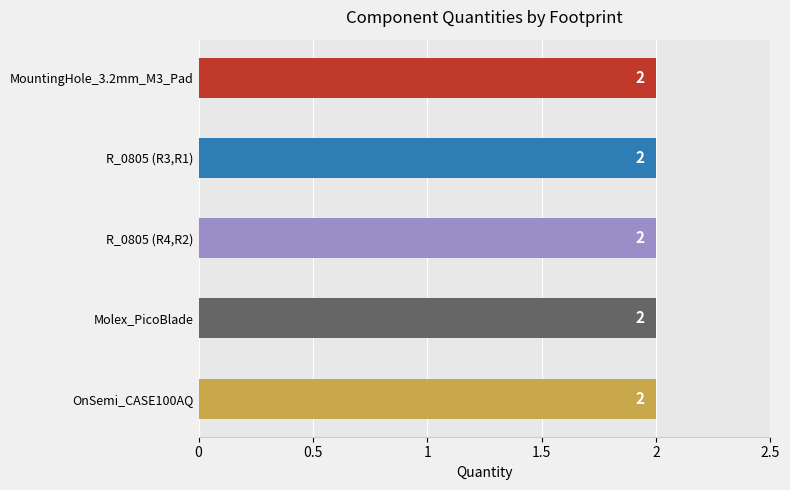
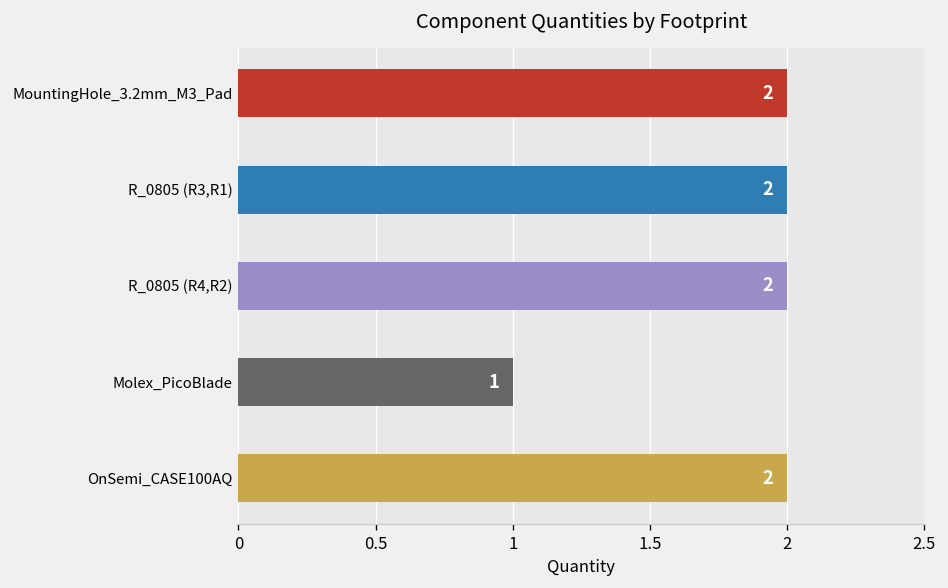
Molex_PicoBlade: 2 -> 1
